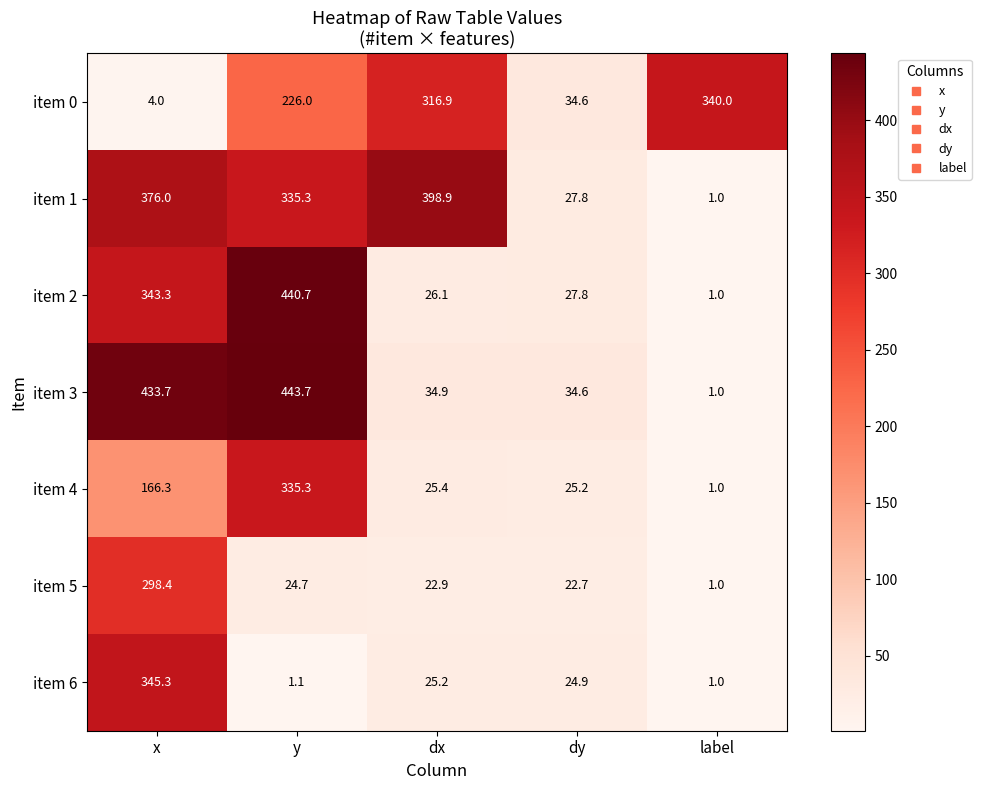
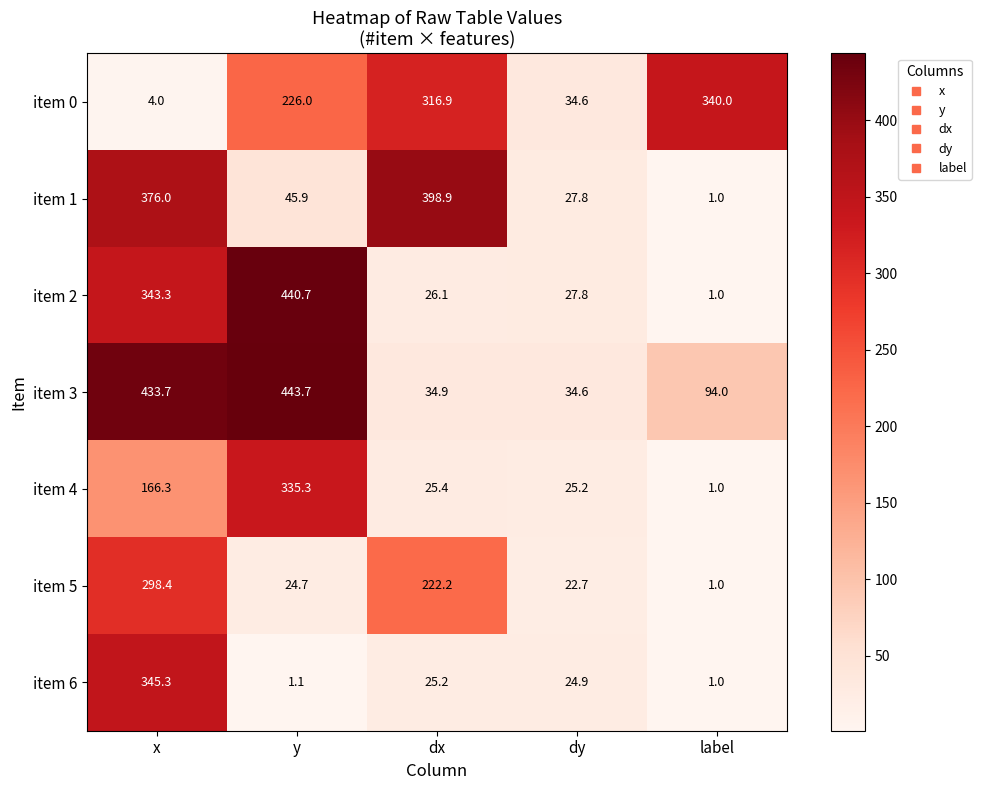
item 1, y: 335.3 -> 45.9
item 3, label: 1.0 -> 94.0
item 5, dx: 22.9 -> 222.2
